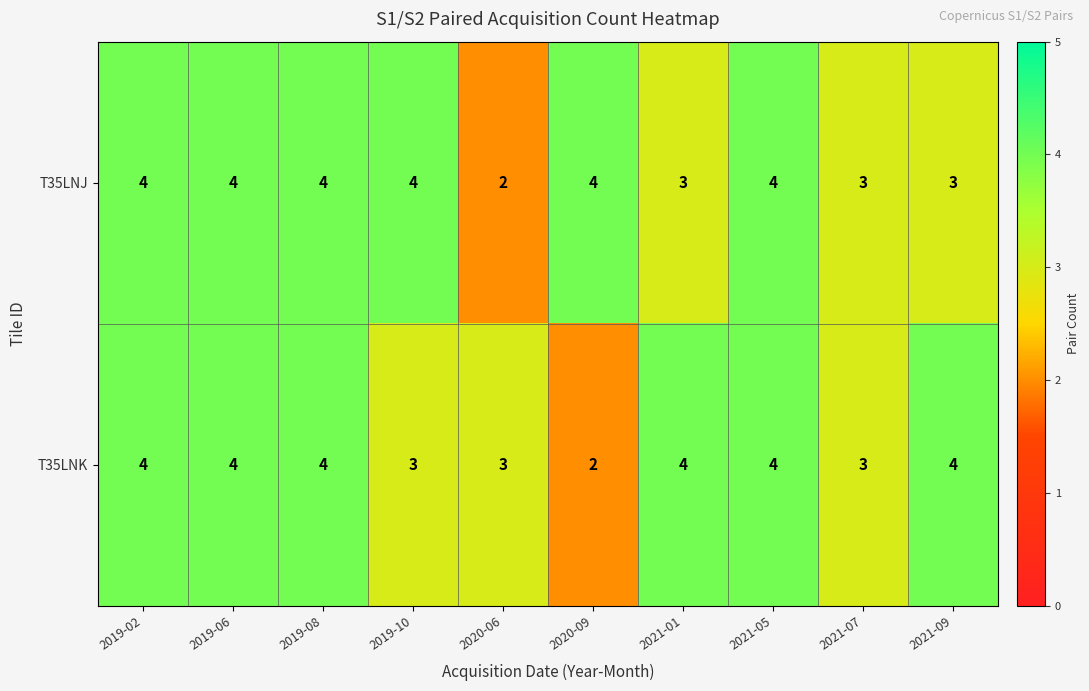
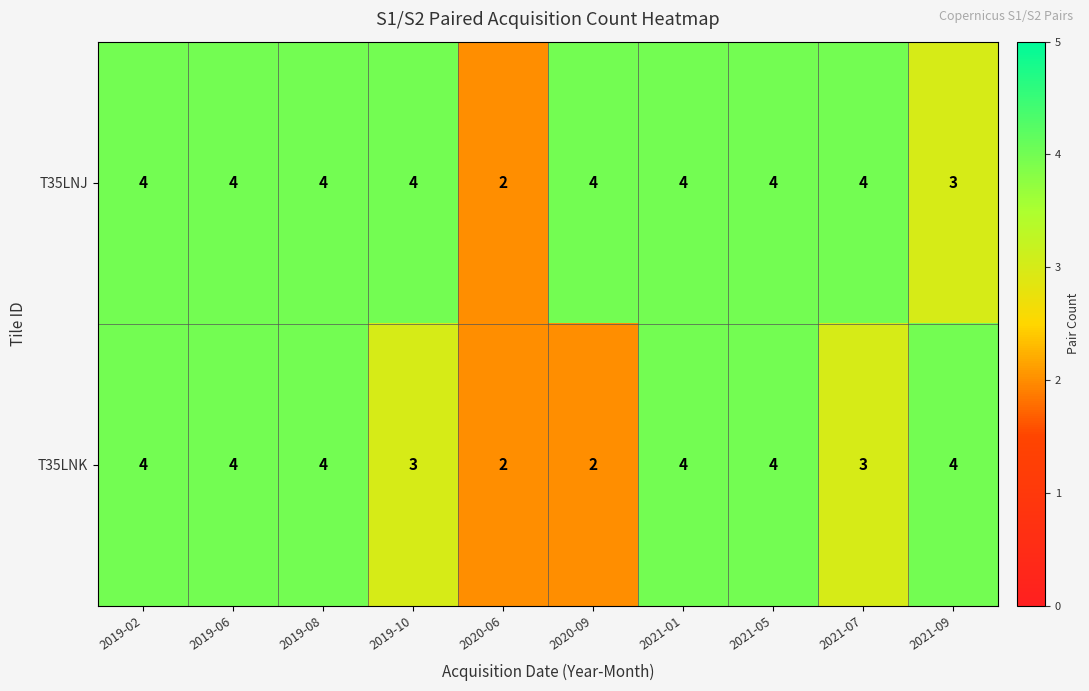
T35LNJ, 2021-01: 3 -> 4
T35LNJ, 2021-07: 3 -> 4
T35LNK, 2020-06: 3 -> 2
